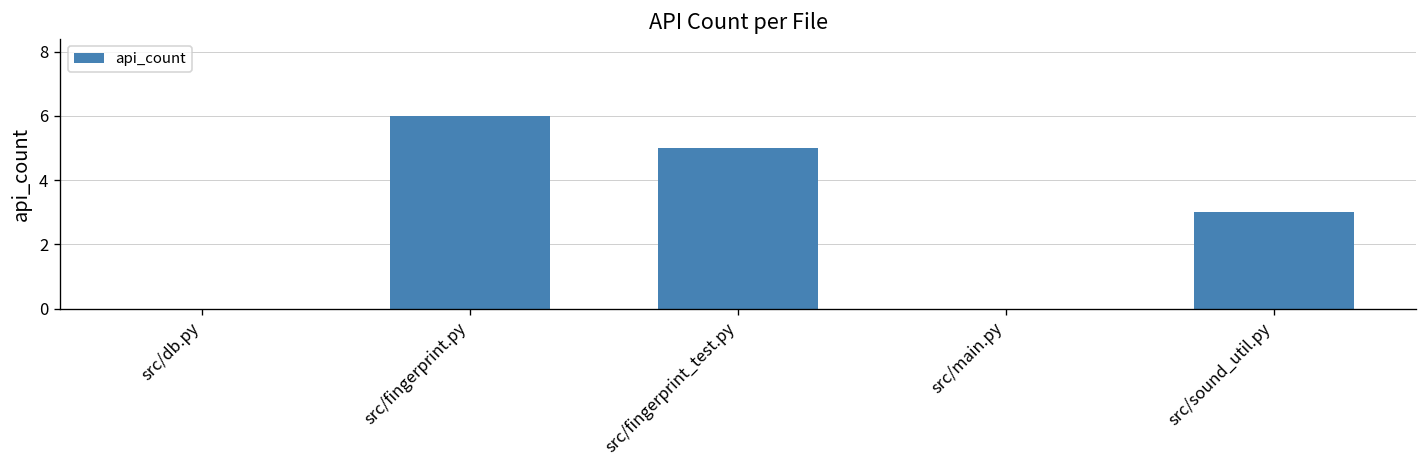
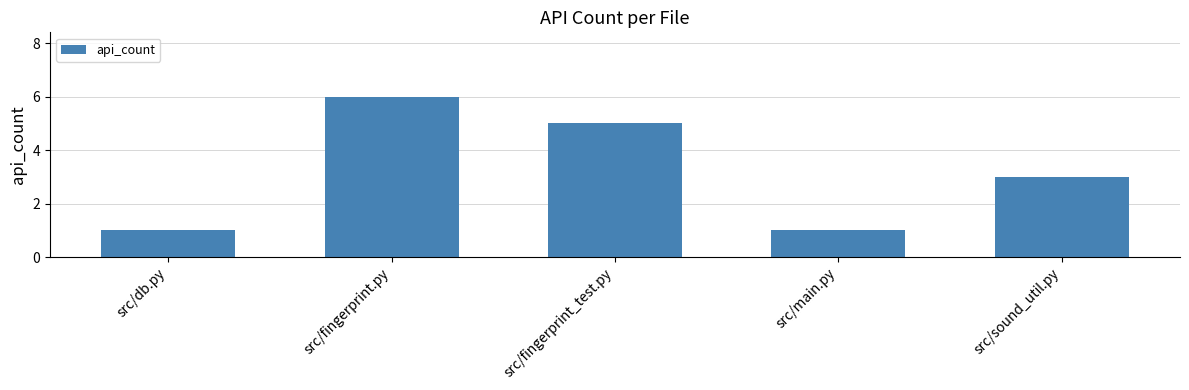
src/db.py: 0 -> 1
src/main.py: 0 -> 1
